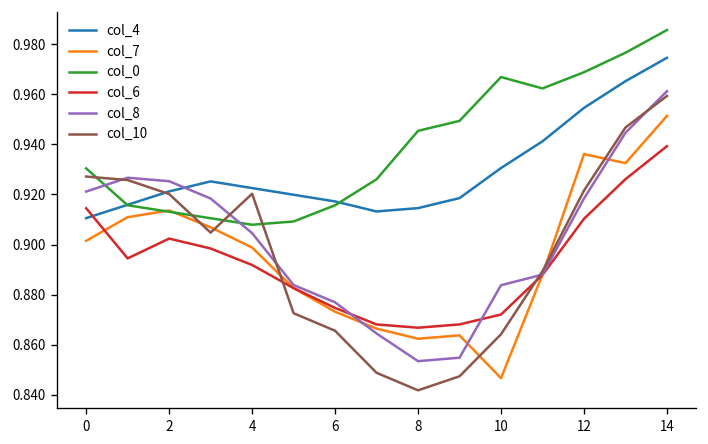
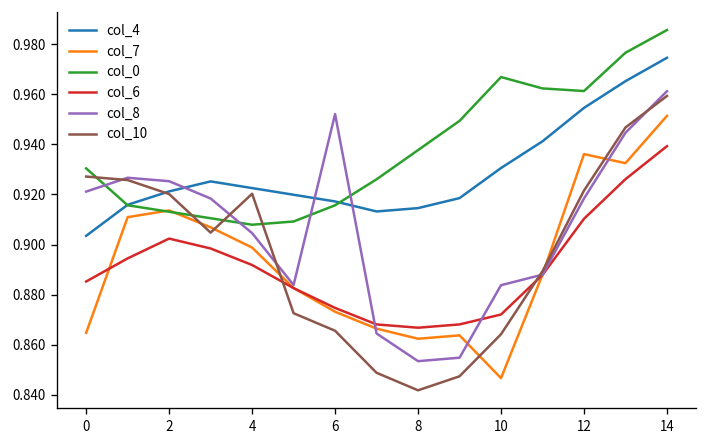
col_4, 0: 0.911 -> 0.903
col_7, 0: 0.901 -> 0.865
col_6, 0: 0.915 -> 0.885
col_8, 6: 0.877 -> 0.952
col_0, 8: 0.945 -> 0.938
col_0, 12: 0.969 -> 0.961
